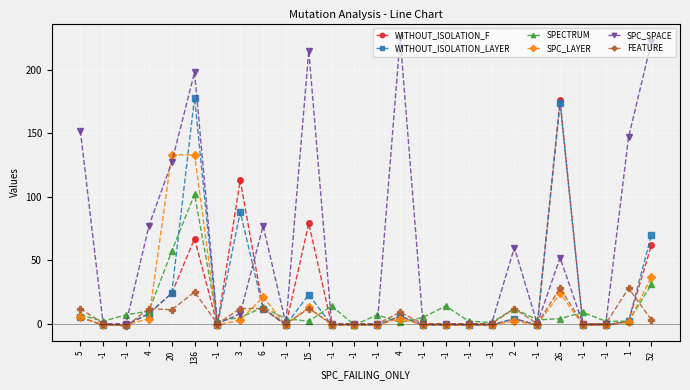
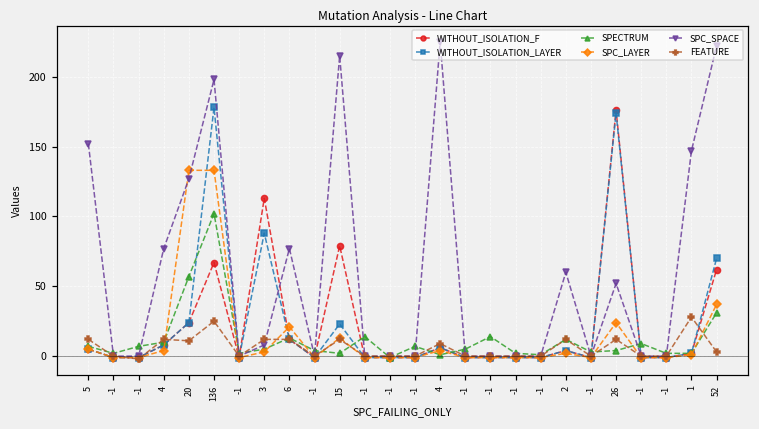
FEATURE, 26: 28 -> 12
